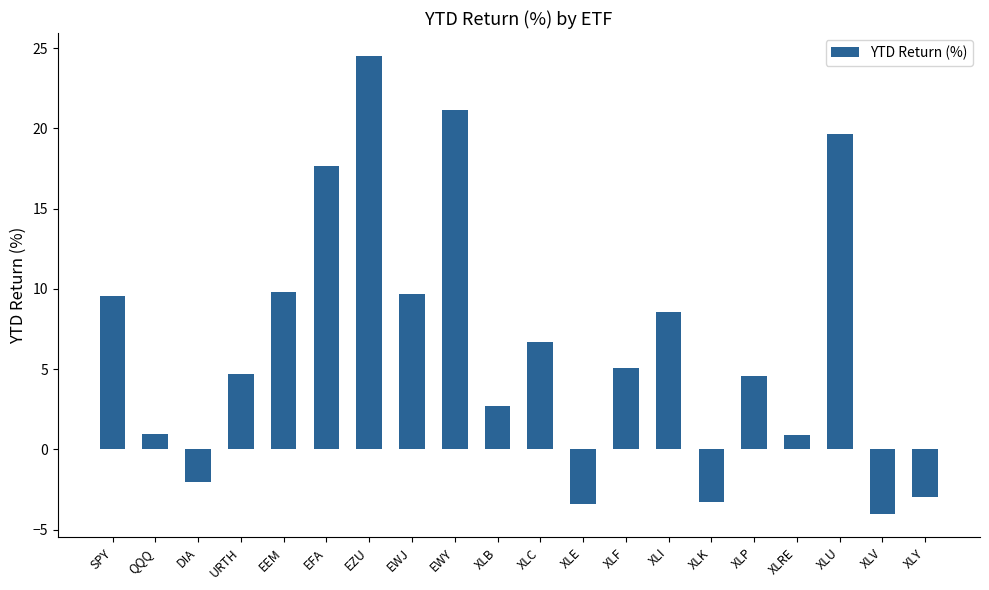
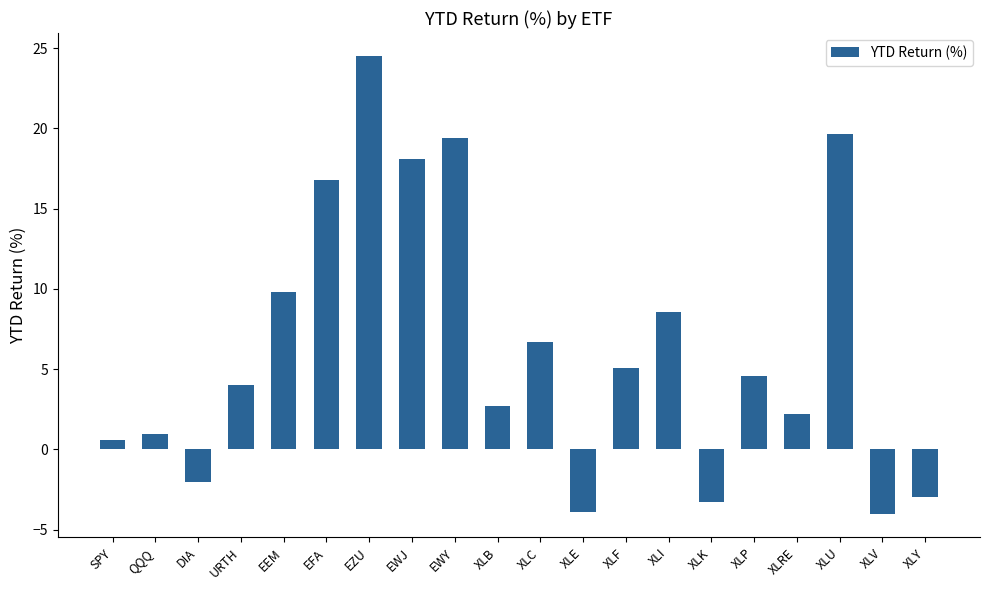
SPY: 9.6 -> 0.6
URTH: 4.7 -> 4.0
EFA: 17.7 -> 16.8
EWJ: 9.7 -> 18.1
EWY: 21.2 -> 19.4
XLE: -3.4 -> -3.9
XLRE: 0.9 -> 2.2
